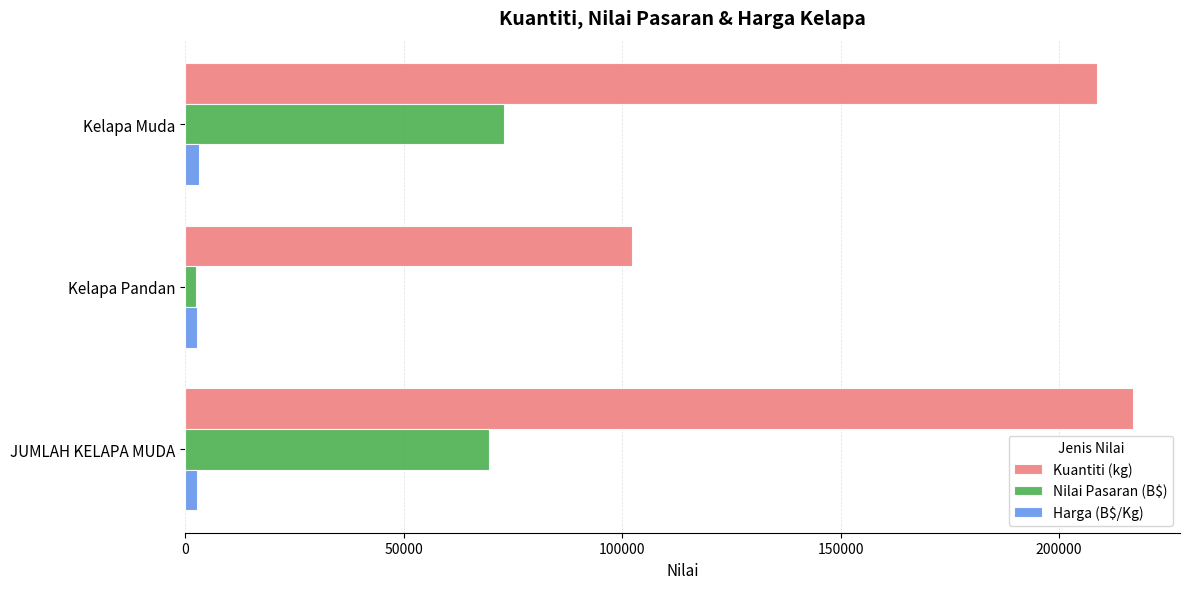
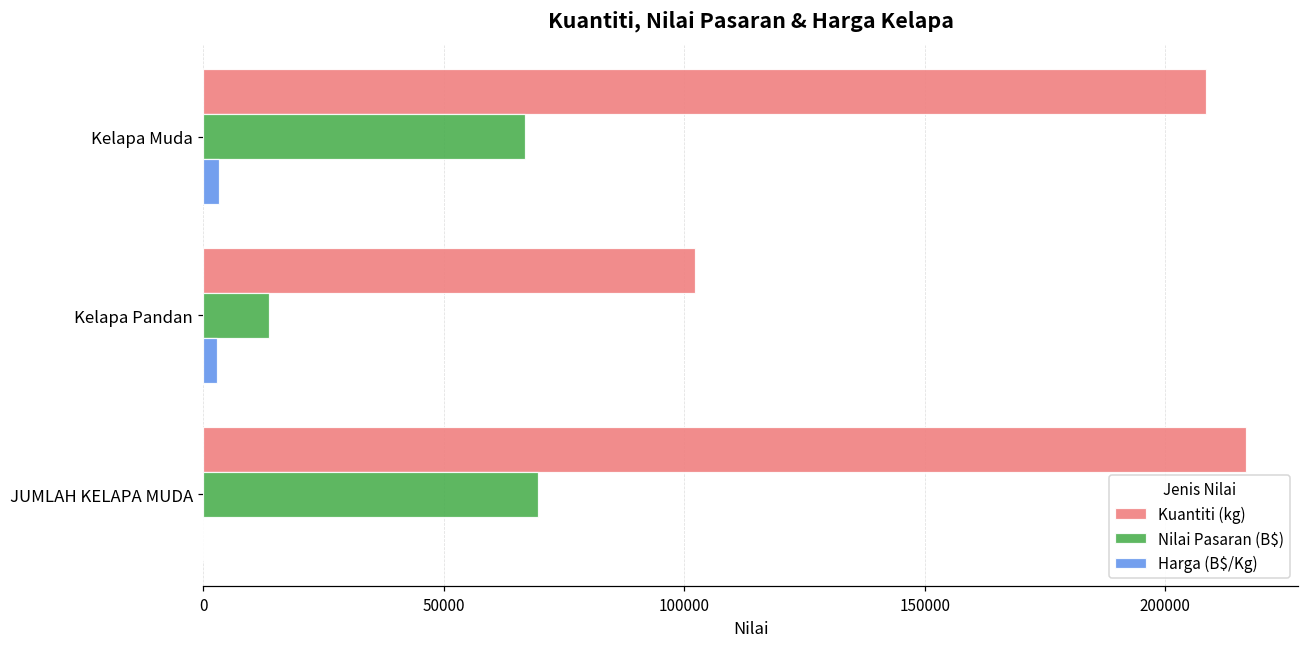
Nilai Pasaran (B$), Kelapa Muda: 73000 -> 67000
Nilai Pasaran (B$), Kelapa Pandan: 3000 -> 14000
Harga (B$/Kg), JUMLAH KELAPA MUDA: 3000 -> 0
